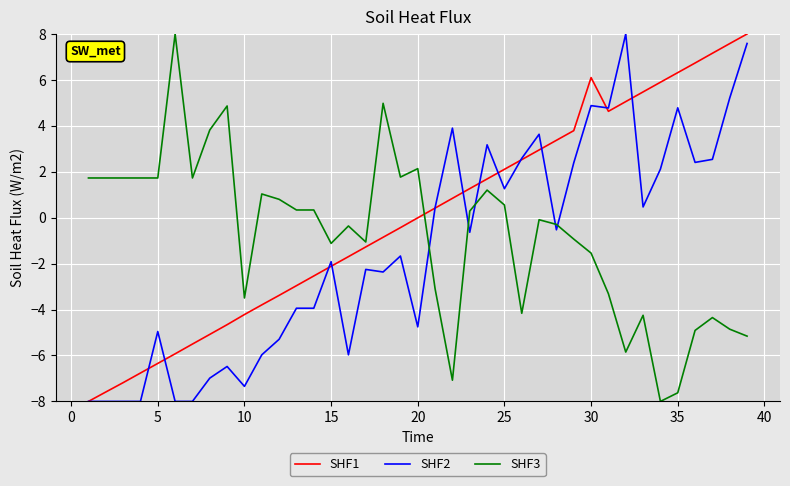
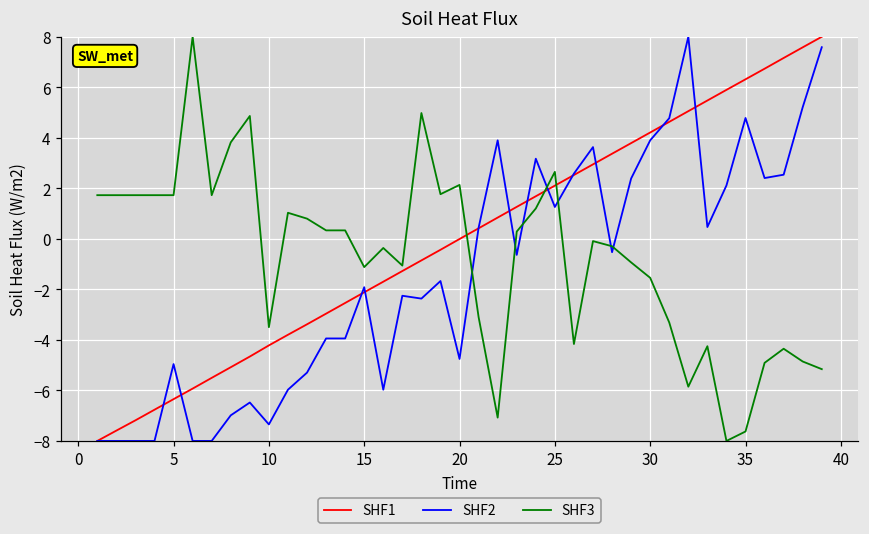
SHF3, 25: 0.6 -> 2.7
SHF1, 30: 6.1 -> 4.2
SHF2, 30: 4.9 -> 3.9
